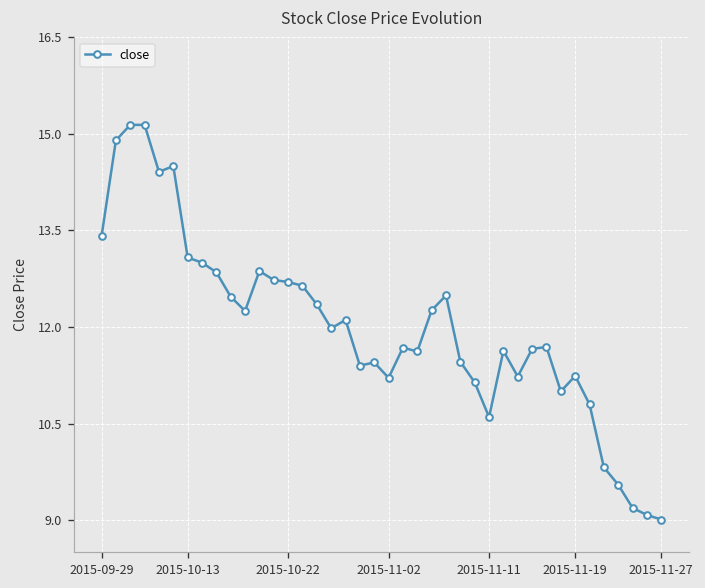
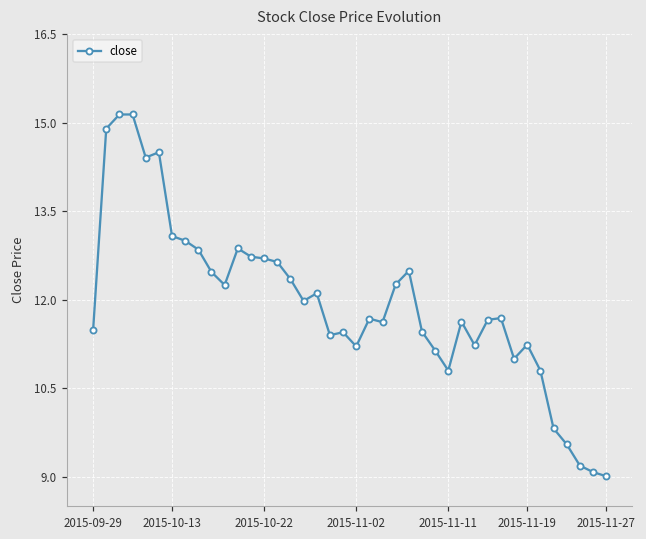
2015-09-29: 13.4 -> 11.5
2015-11-11: 10.6 -> 10.8
